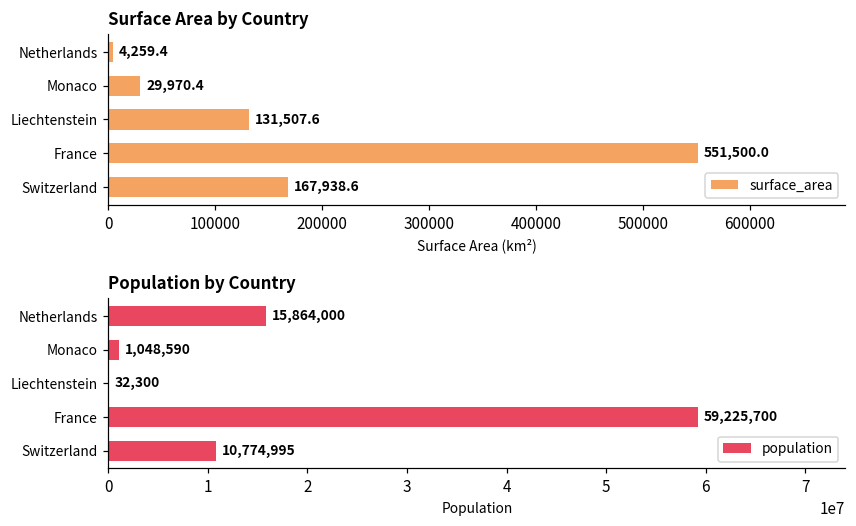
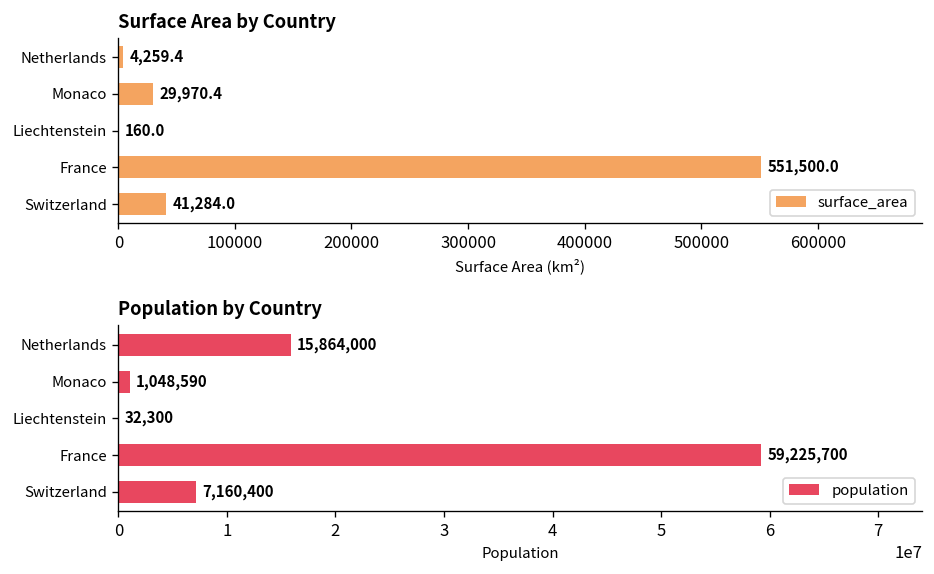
Surface Area by Country, Liechtenstein: 131,507.6 -> 160.0
Surface Area by Country, Switzerland: 167,938.6 -> 41,284.0
Population by Country, Switzerland: 10,774,995 -> 7,160,400
